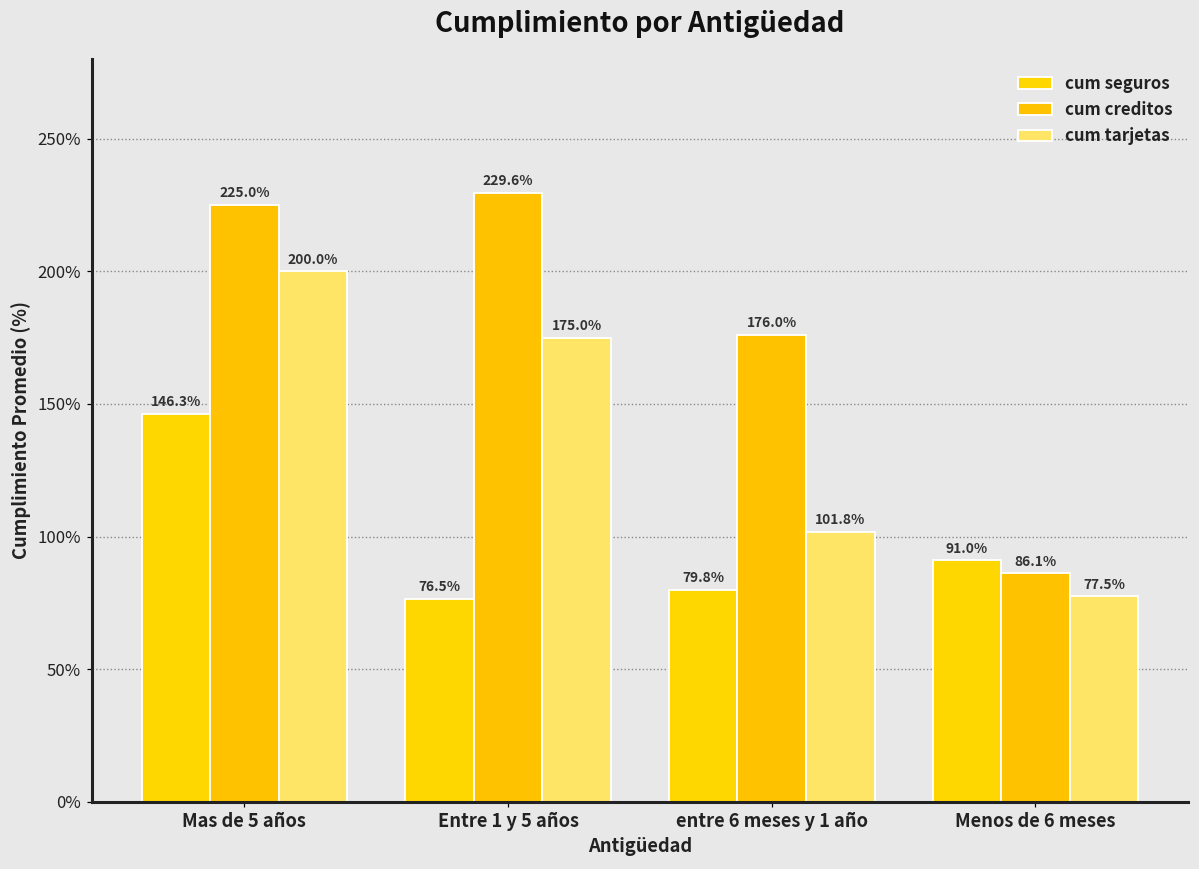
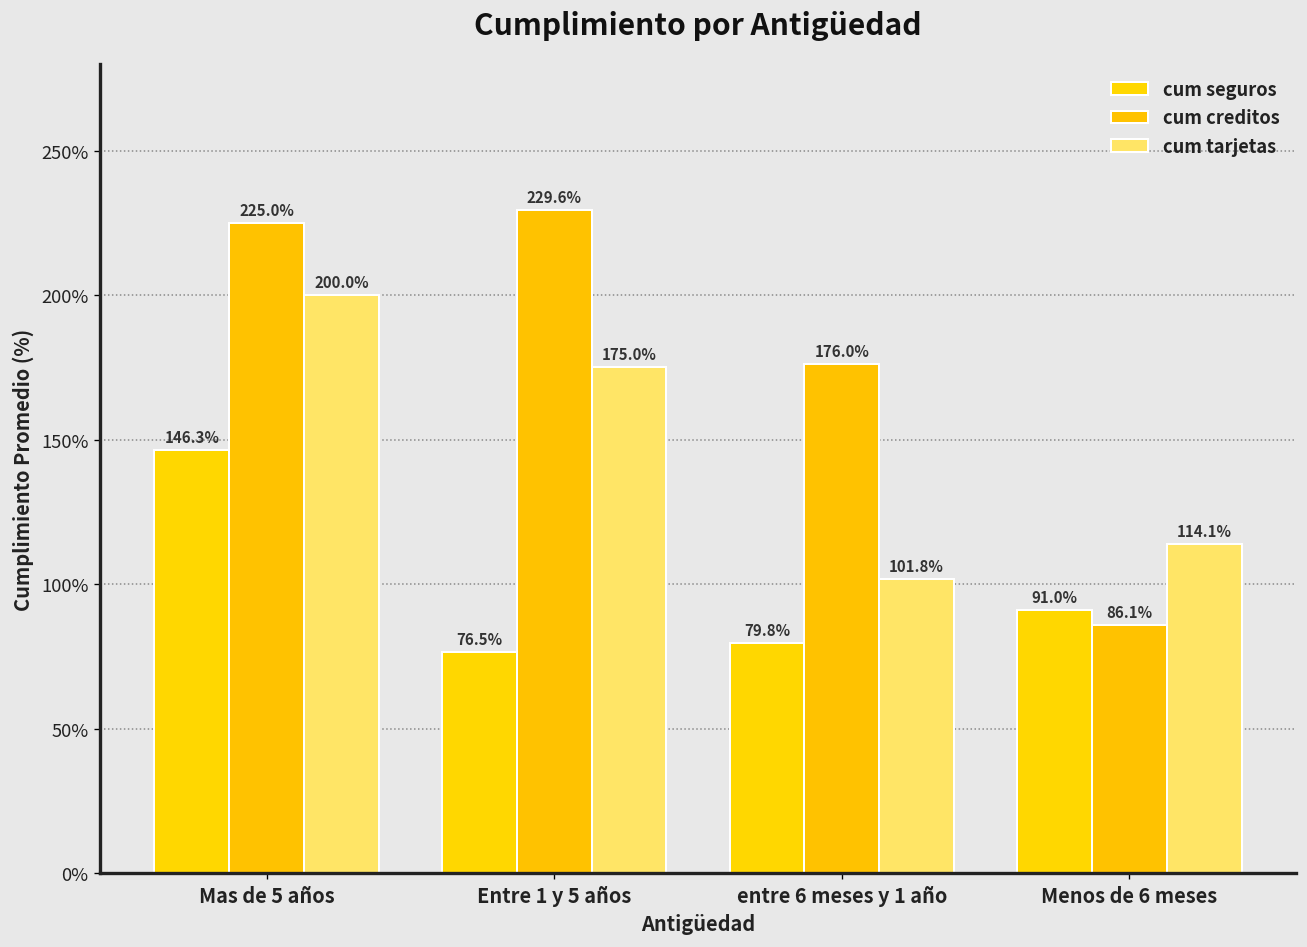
cum tarjetas, Menos de 6 meses: 77.5% -> 114.1%
